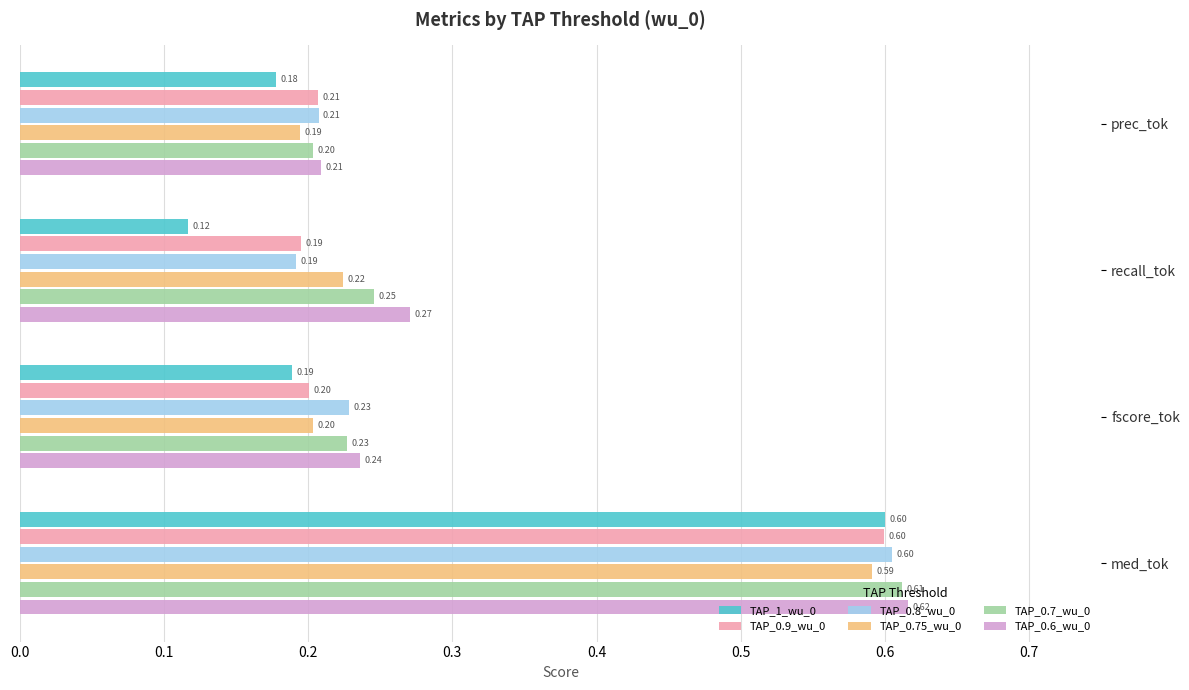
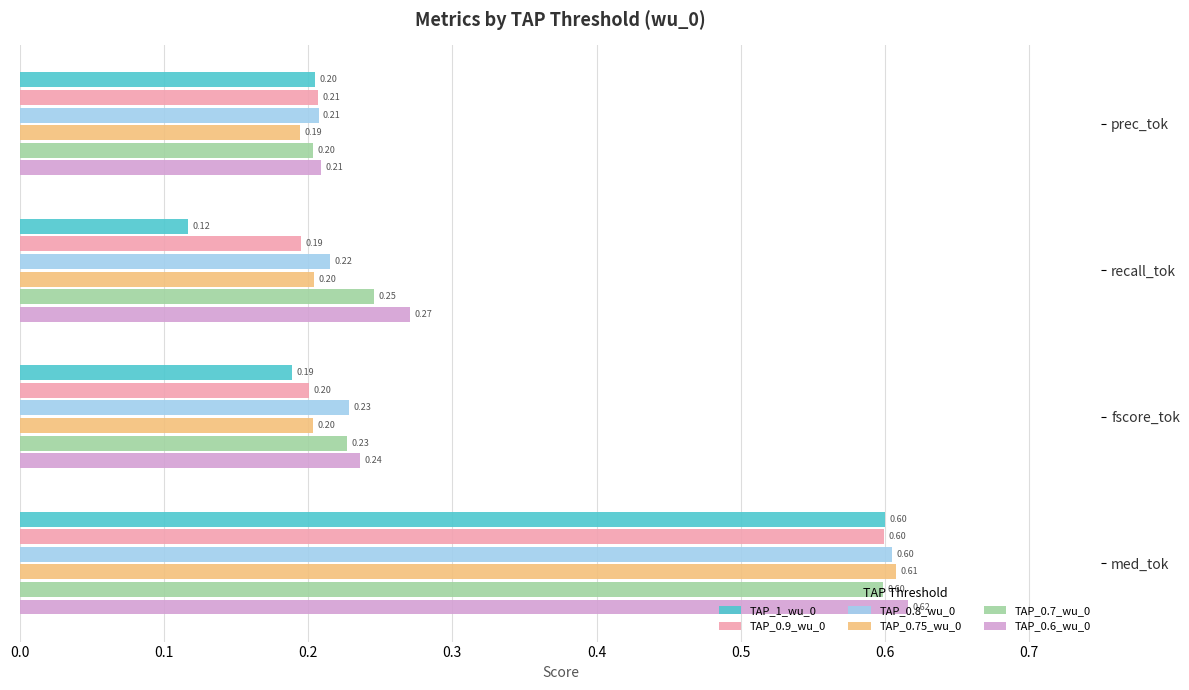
TAP_1_wu_0, prec_tok: 0.18 -> 0.20
TAP_0.8_wu_0, recall_tok: 0.19 -> 0.22
TAP_0.75_wu_0, recall_tok: 0.22 -> 0.20
TAP_0.75_wu_0, med_tok: 0.59 -> 0.61
TAP_0.7_wu_0, med_tok: 0.61 -> 0.60
